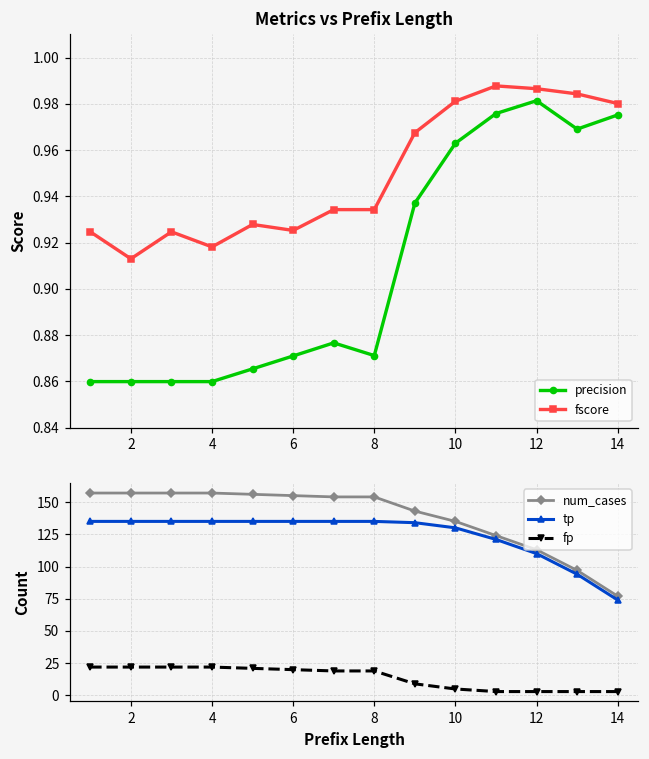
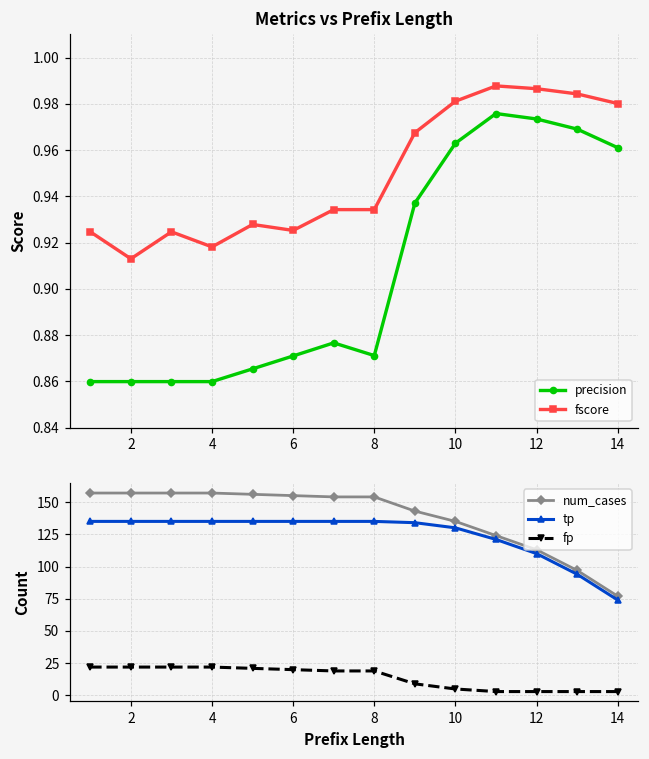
Metrics vs Prefix Length, precision, 12: 0.981 -> 0.973
Metrics vs Prefix Length, precision, 14: 0.975 -> 0.961
